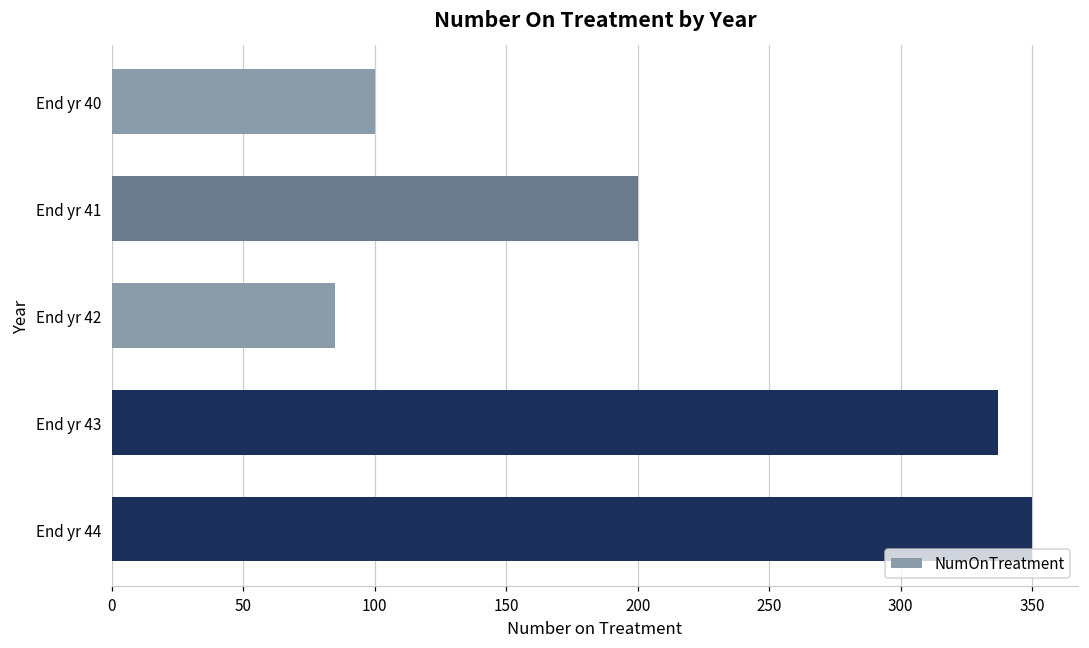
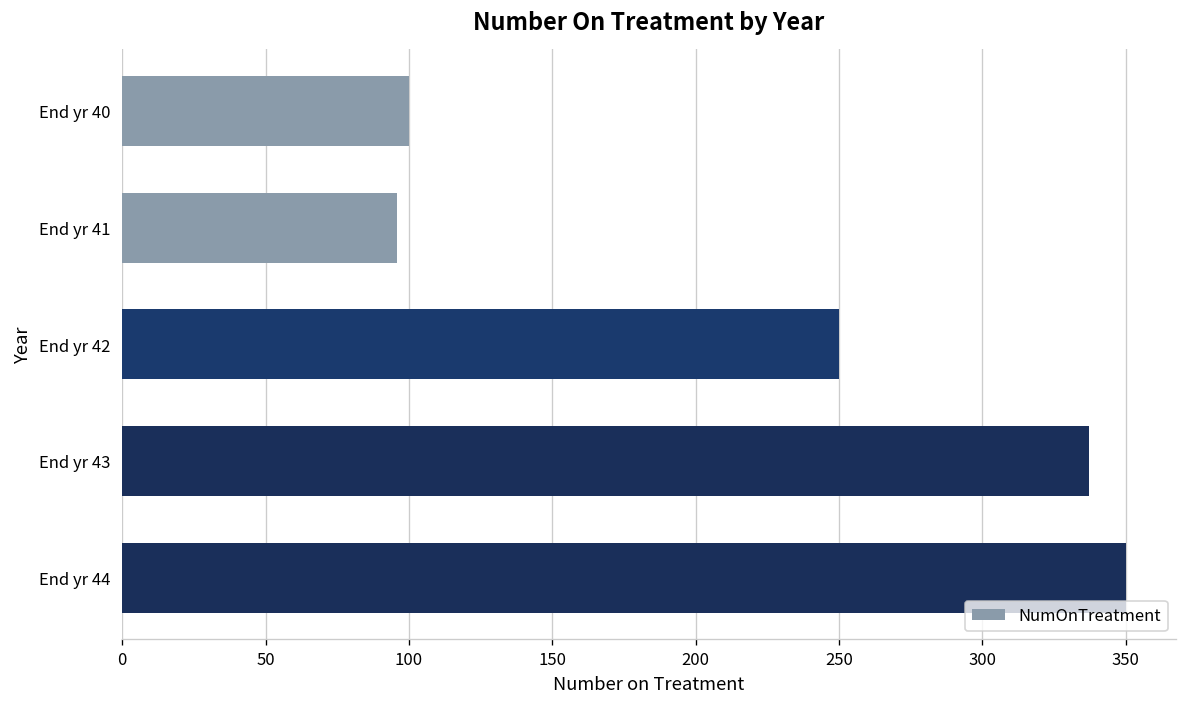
End yr 41: 200 -> 96
End yr 42: 85 -> 250
